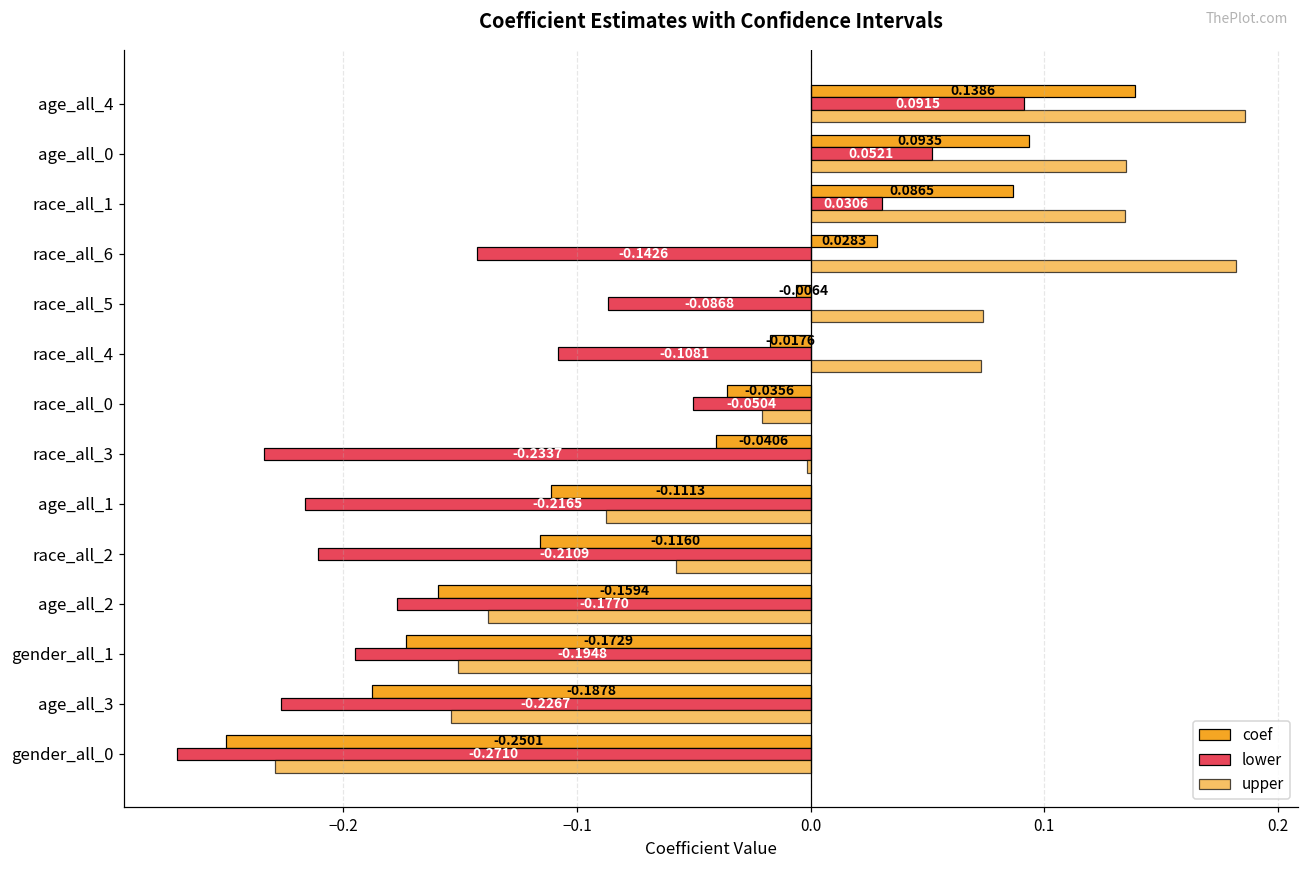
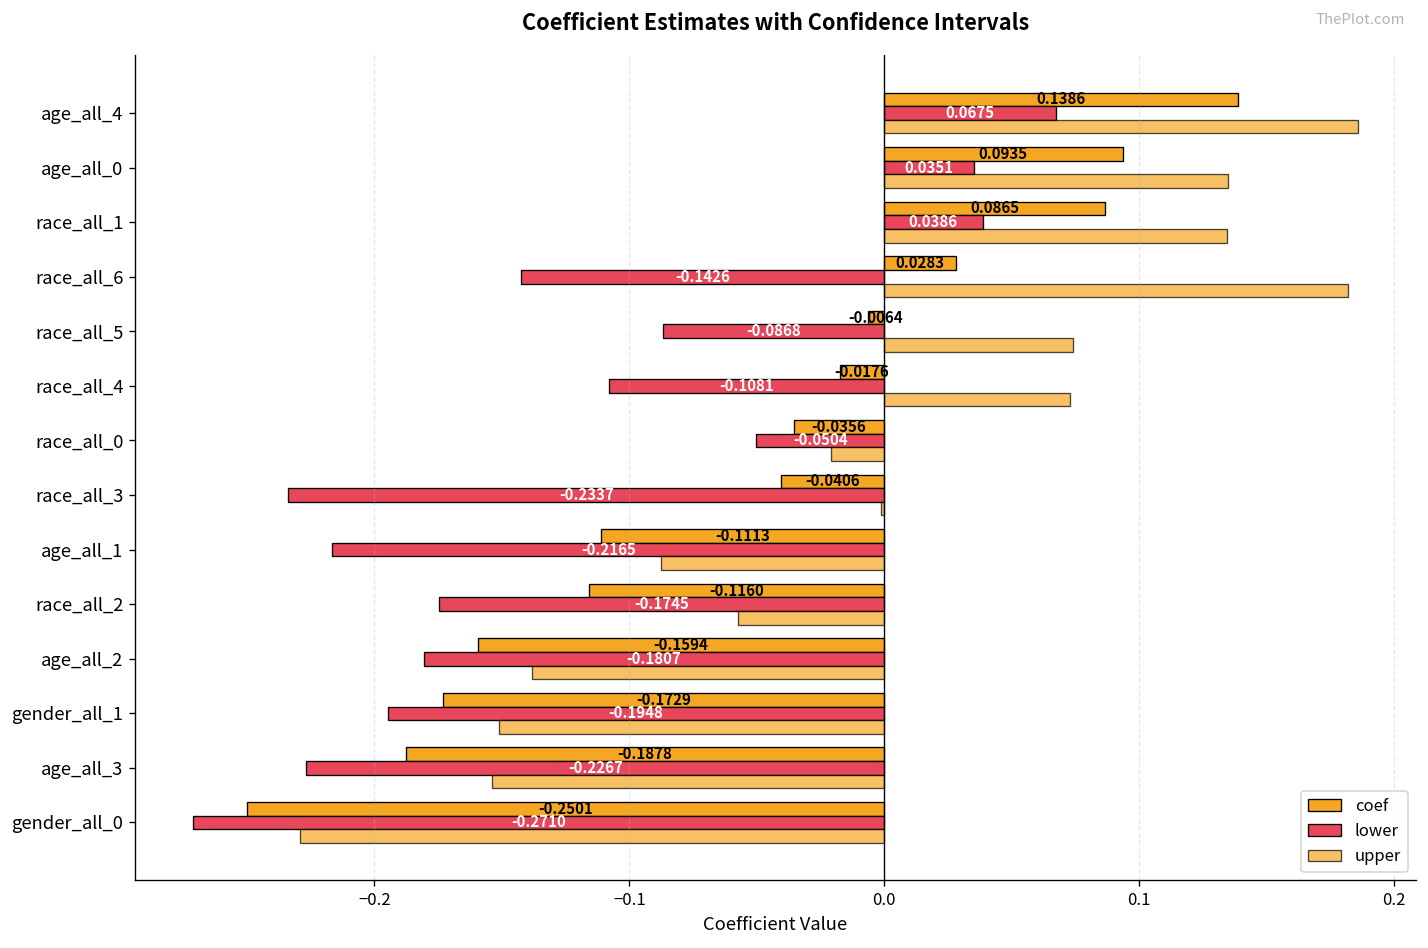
lower, age_all_4: 0.0915 -> 0.0675
lower, age_all_0: 0.0521 -> 0.0351
lower, race_all_1: 0.0306 -> 0.0386
lower, race_all_2: -0.2109 -> -0.1745
lower, age_all_2: -0.1770 -> -0.1807
